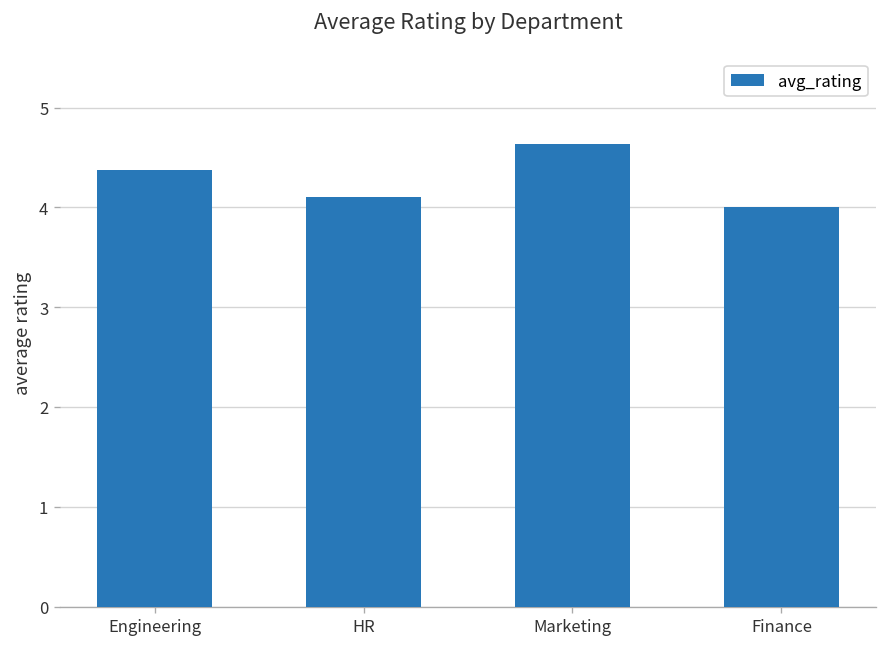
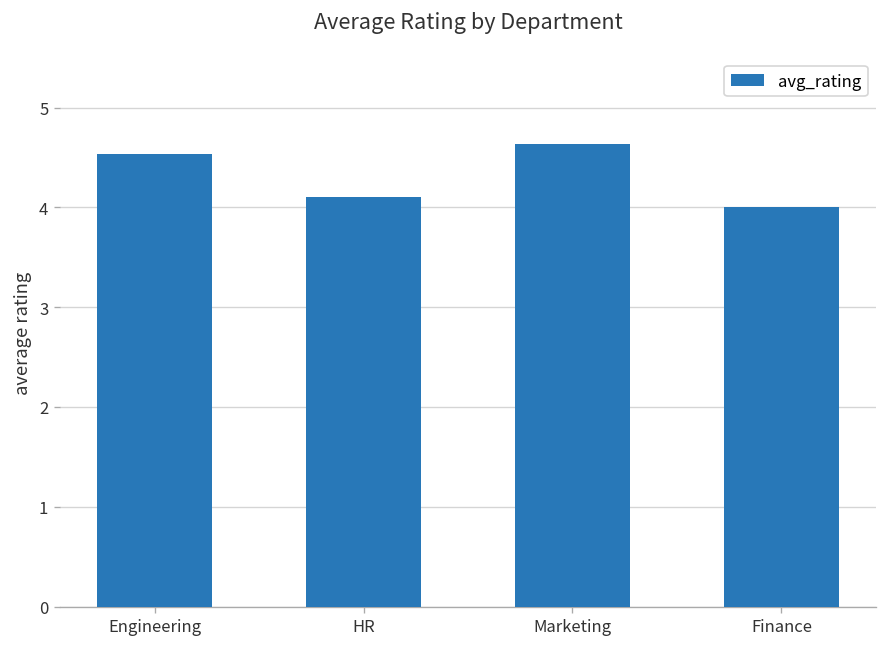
Engineering: 4.4 -> 4.5
